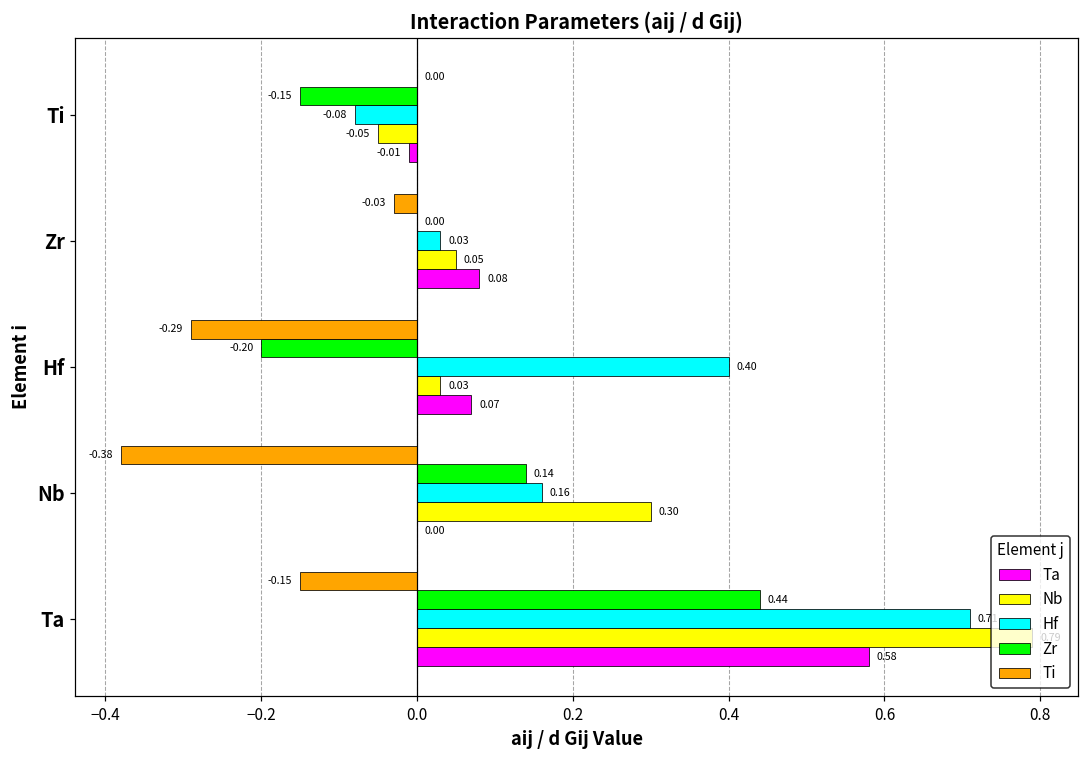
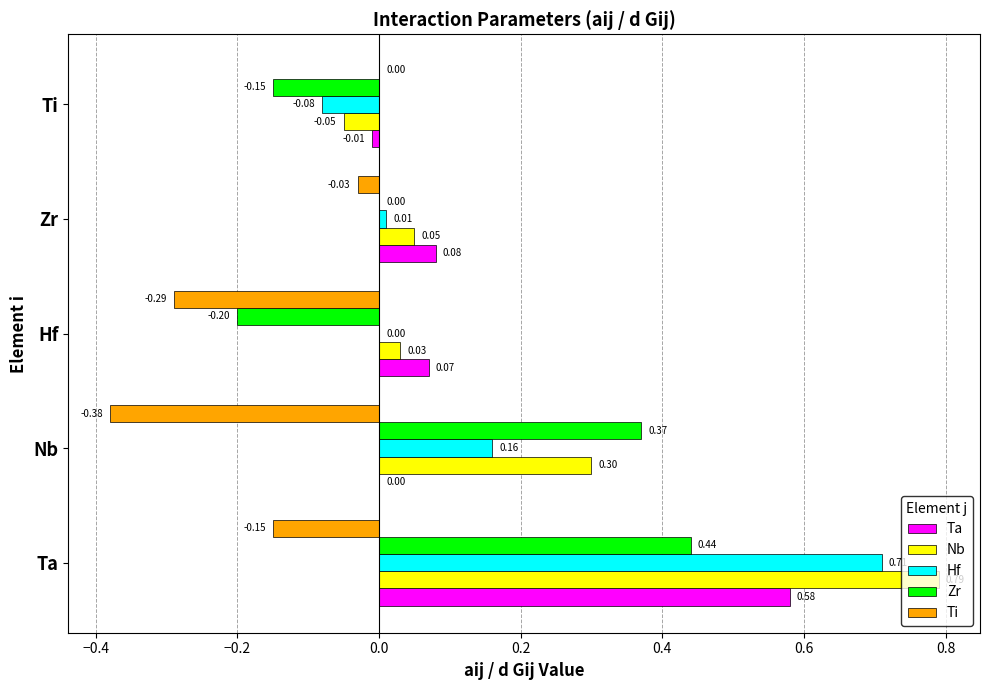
Hf, Zr: 0.03 -> 0.01
Hf, Hf: 0.40 -> 0.00
Zr, Nb: 0.14 -> 0.37
